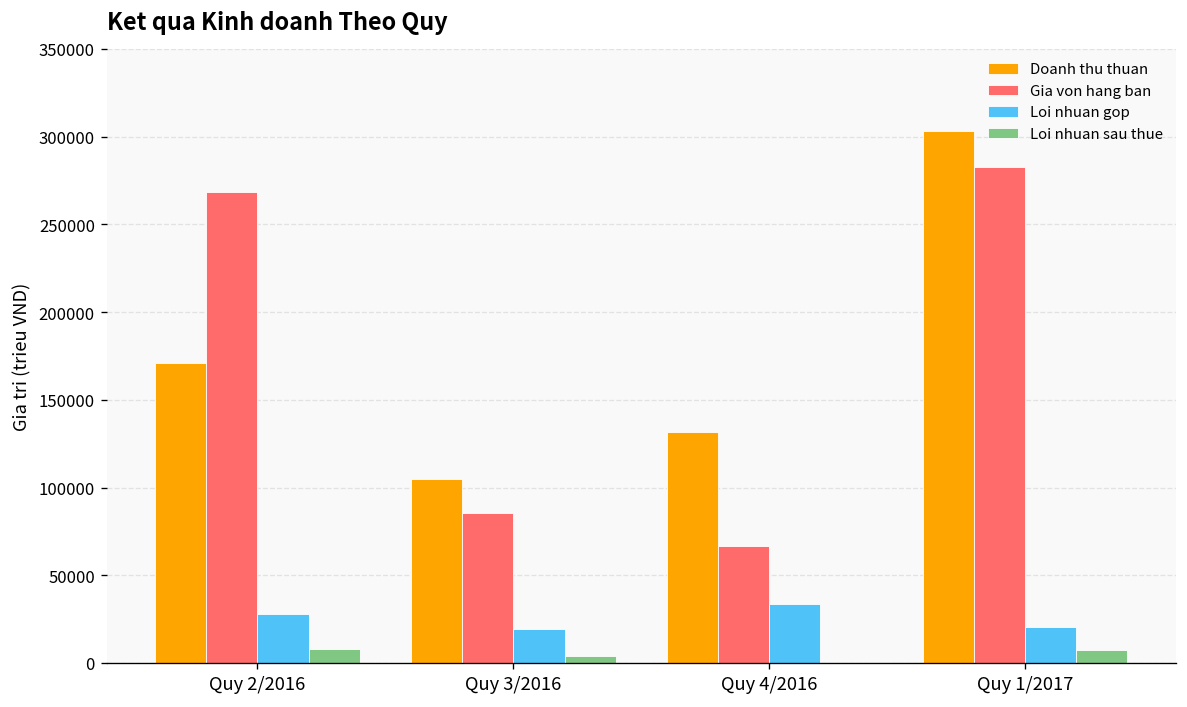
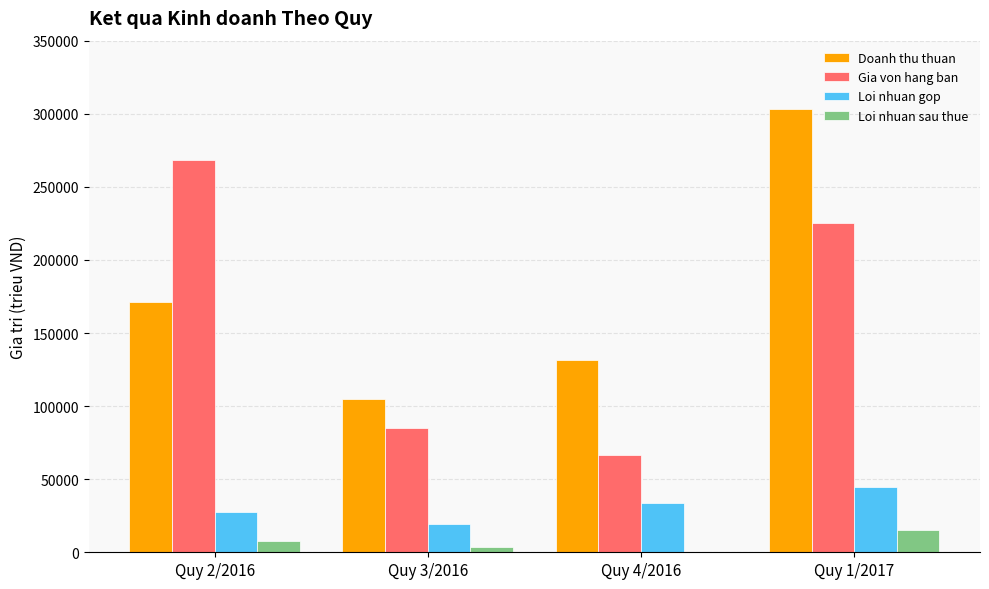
Gia von hang ban, Quy 1/2017: 283000 -> 225000
Loi nhuan gop, Quy 1/2017: 21000 -> 44000
Loi nhuan sau thue, Quy 1/2017: 7000 -> 15000
